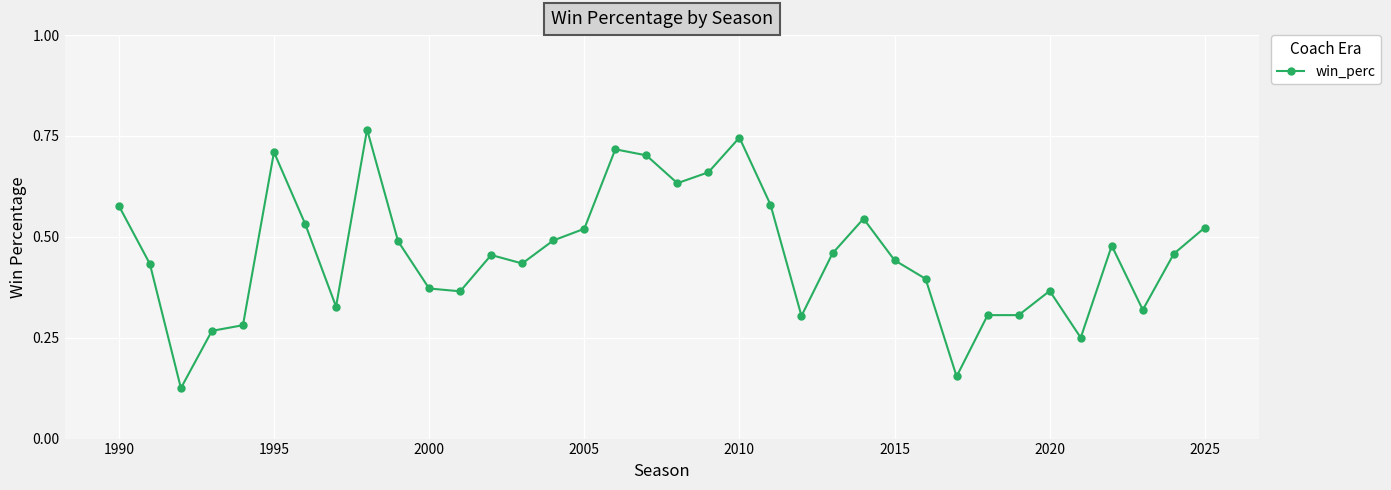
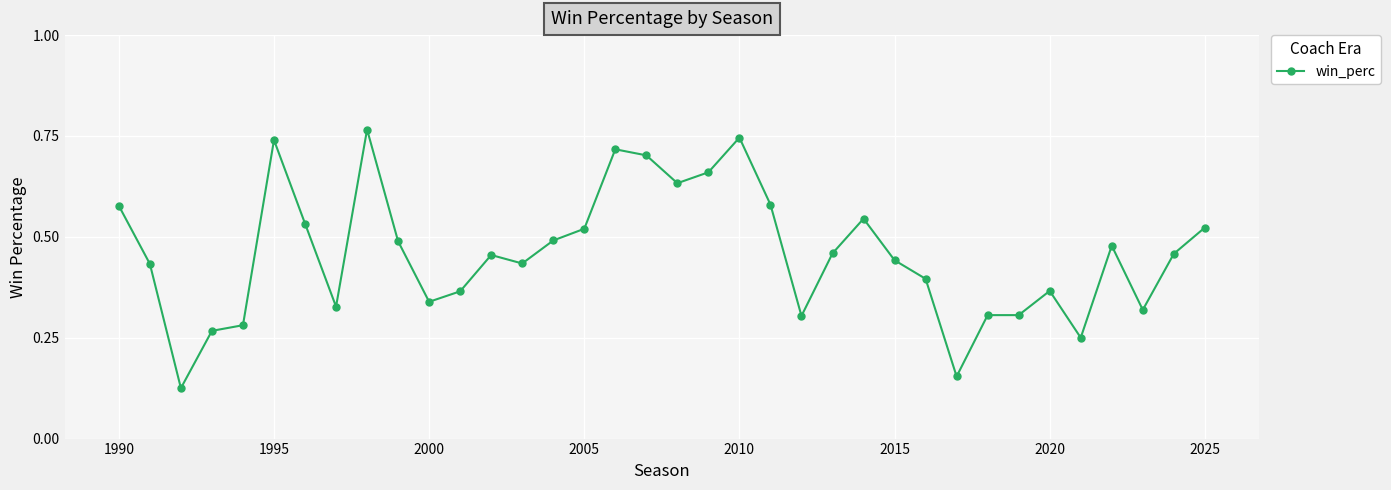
1995: 0.71 -> 0.74
2000: 0.37 -> 0.34
